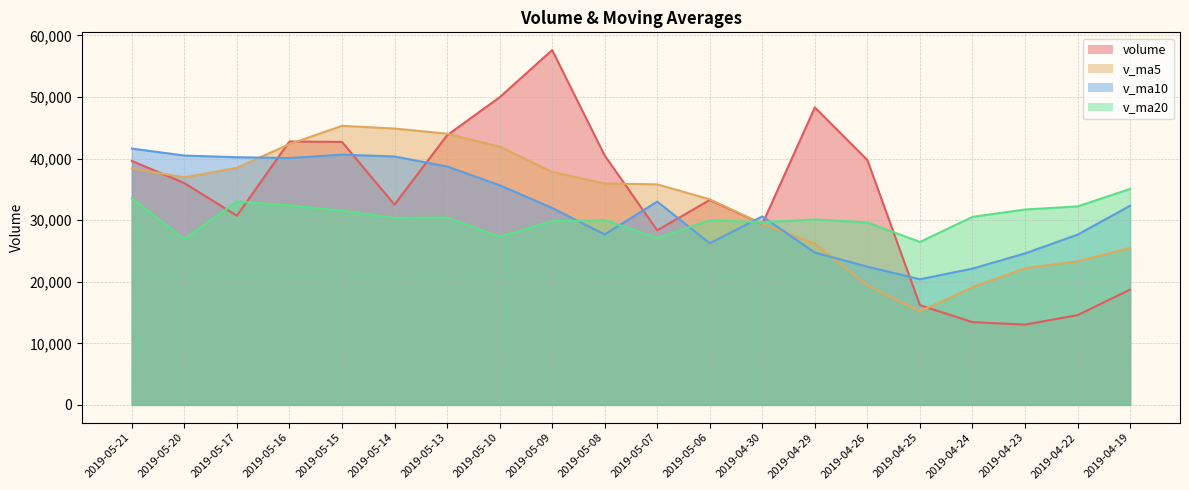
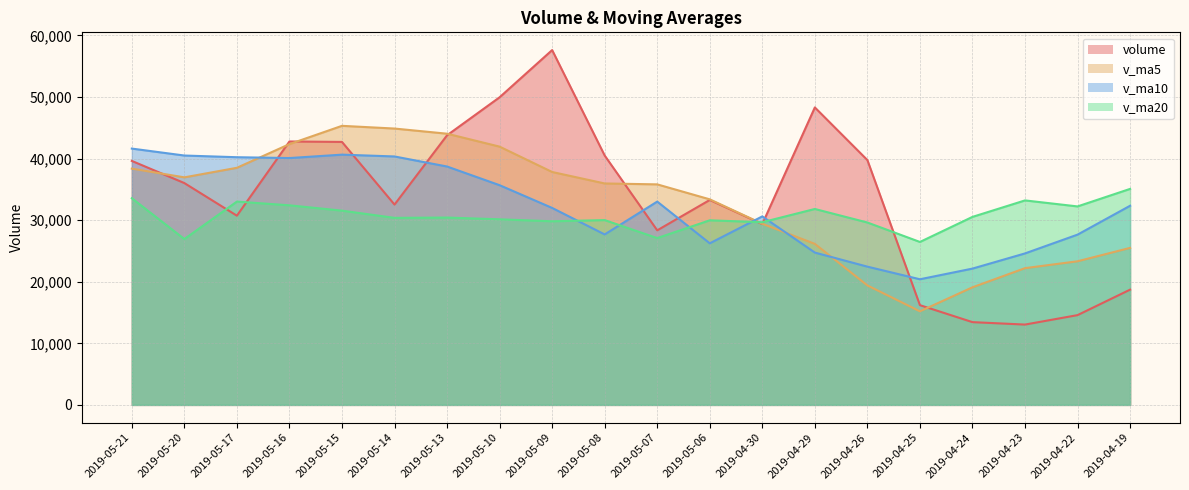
v_ma20, 2019-05-10: 27,000 -> 30,000
v_ma20, 2019-04-29: 30,000 -> 32,000
v_ma20, 2019-04-23: 32,000 -> 33,000
